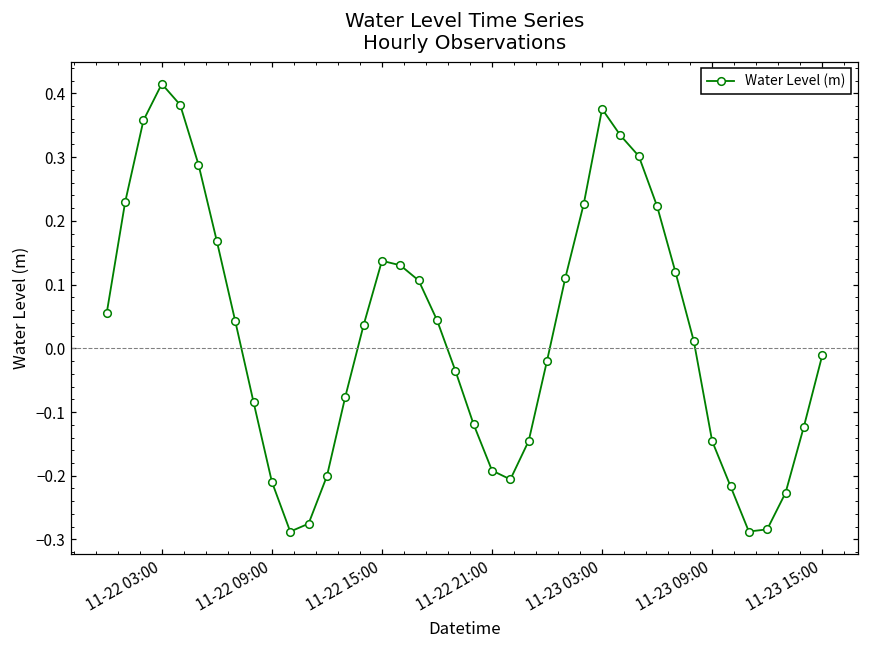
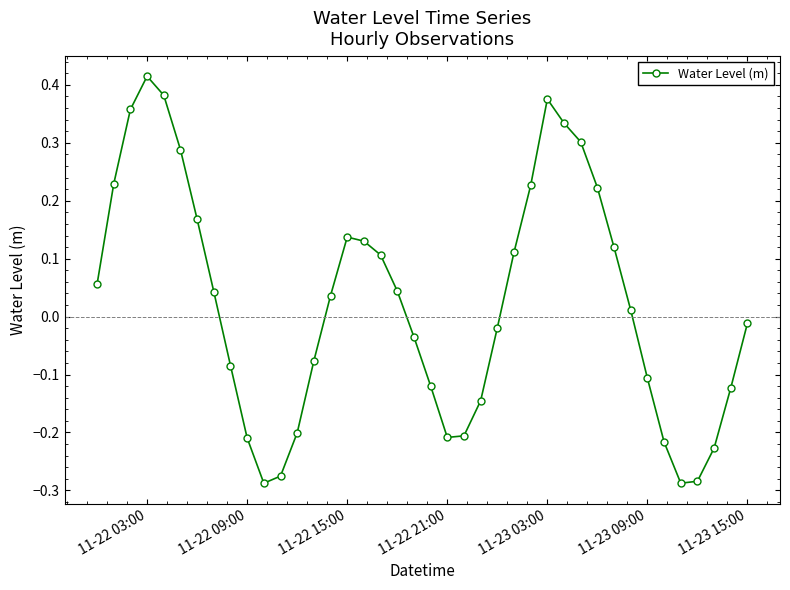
11-22 21:00: -0.19 -> -0.21
11-23 09:00: -0.15 -> -0.11
